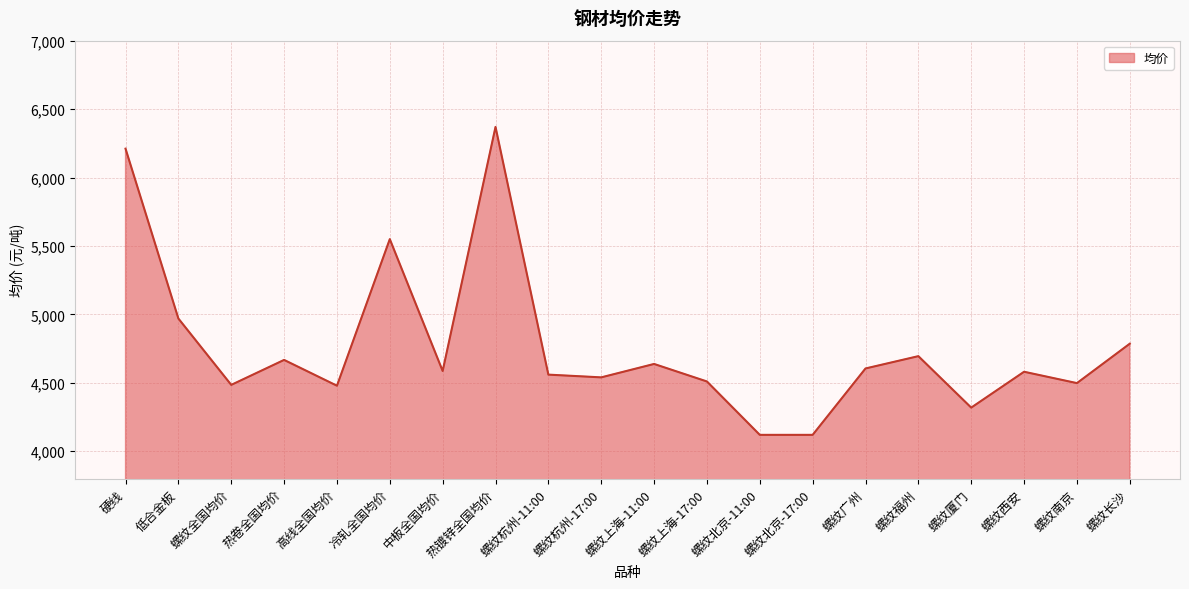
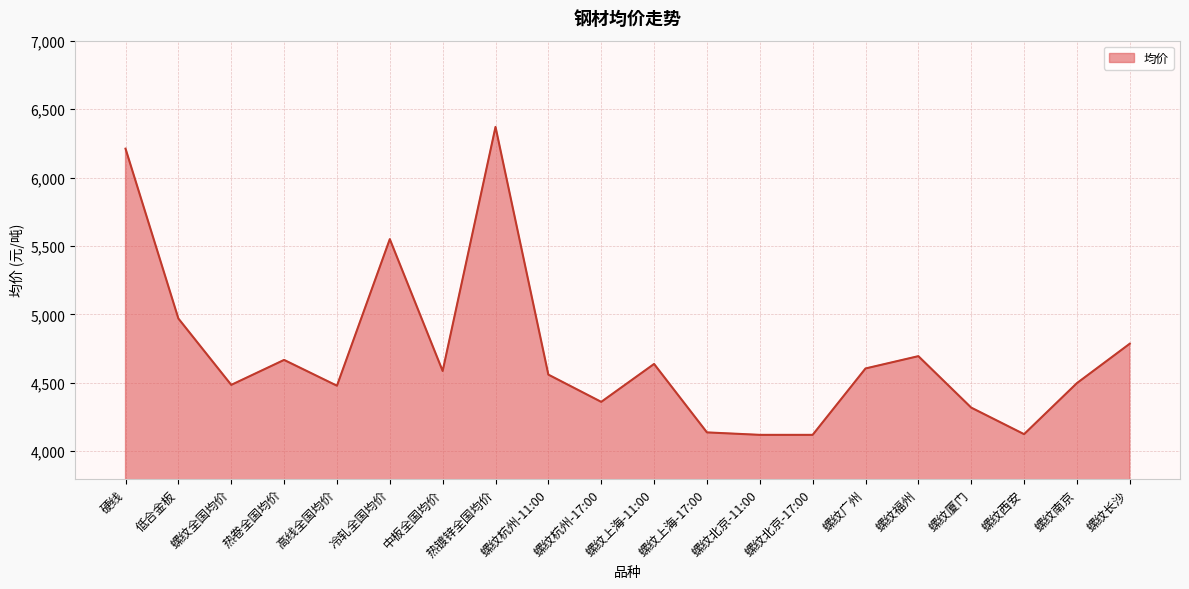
螺纹杭州-17:00: 4,540 -> 4,360
螺纹上海-17:00: 4,510 -> 4,140
螺纹西安: 4,580 -> 4,130
